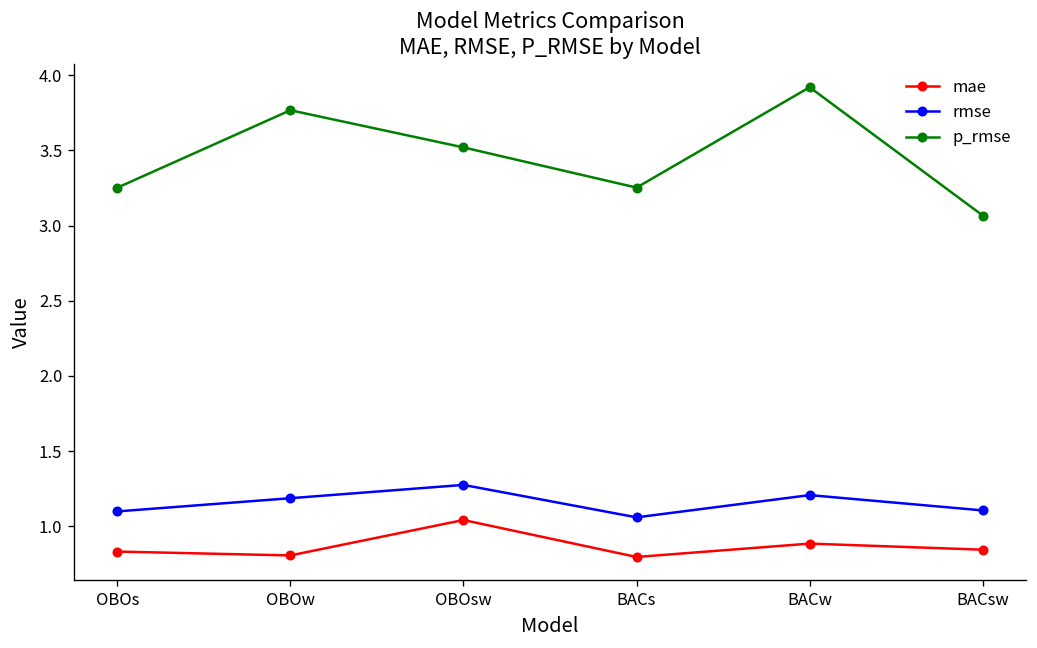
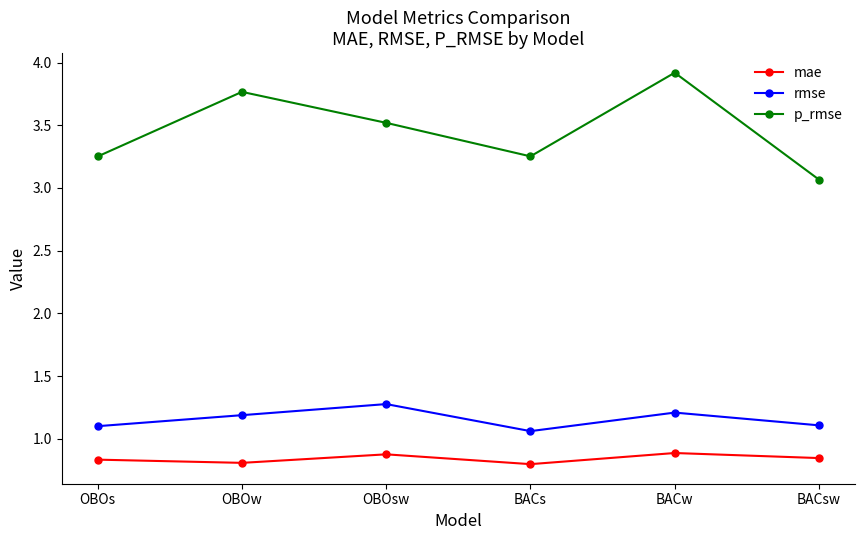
mae, OBOsw: 1.04 -> 0.88
